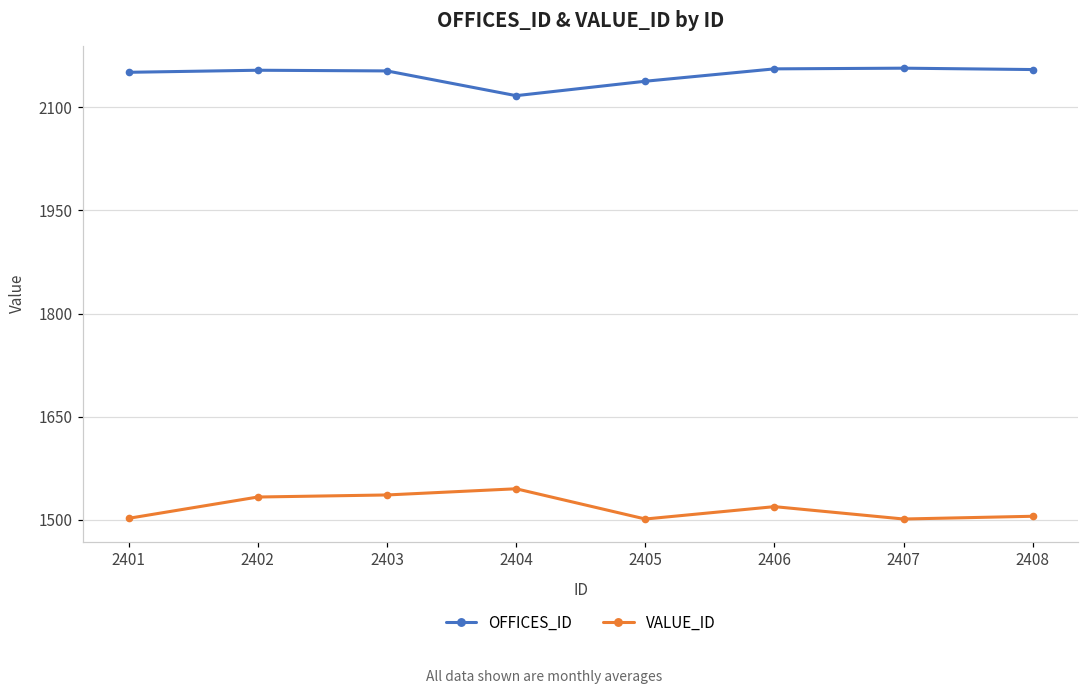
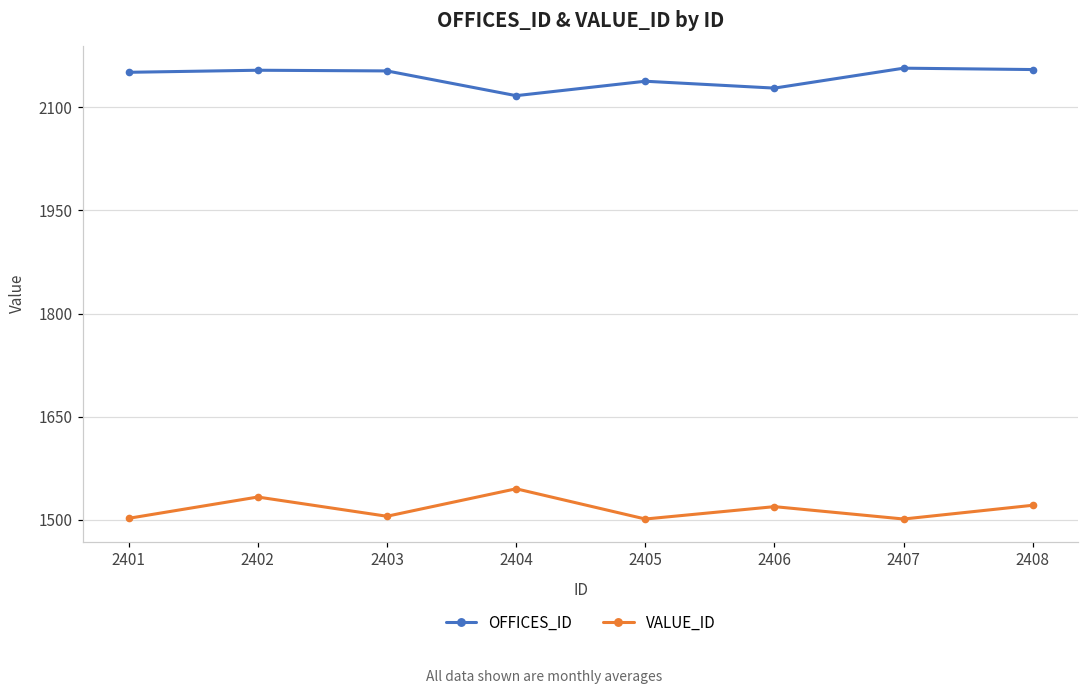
VALUE_ID, 2403: 1540 -> 1510
OFFICES_ID, 2406: 2160 -> 2130
VALUE_ID, 2408: 1510 -> 1520
